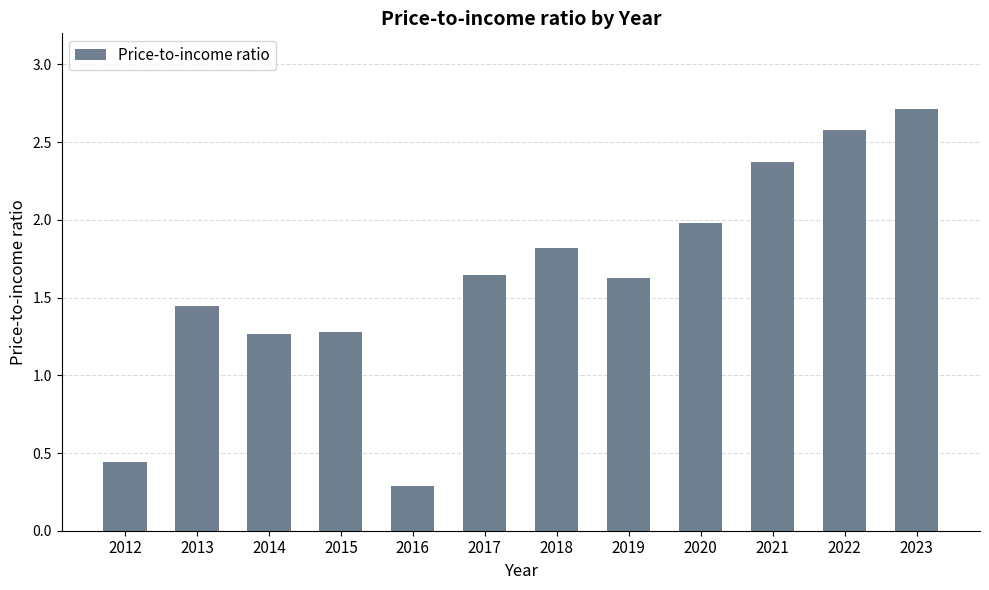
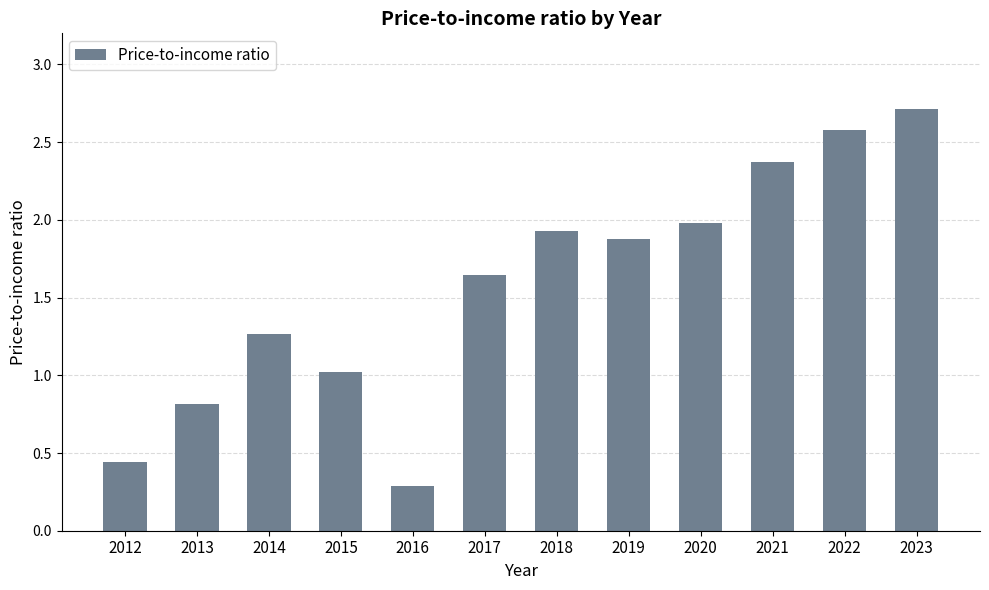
2013: 1.44 -> 0.81
2015: 1.28 -> 1.02
2018: 1.82 -> 1.93
2019: 1.62 -> 1.87
